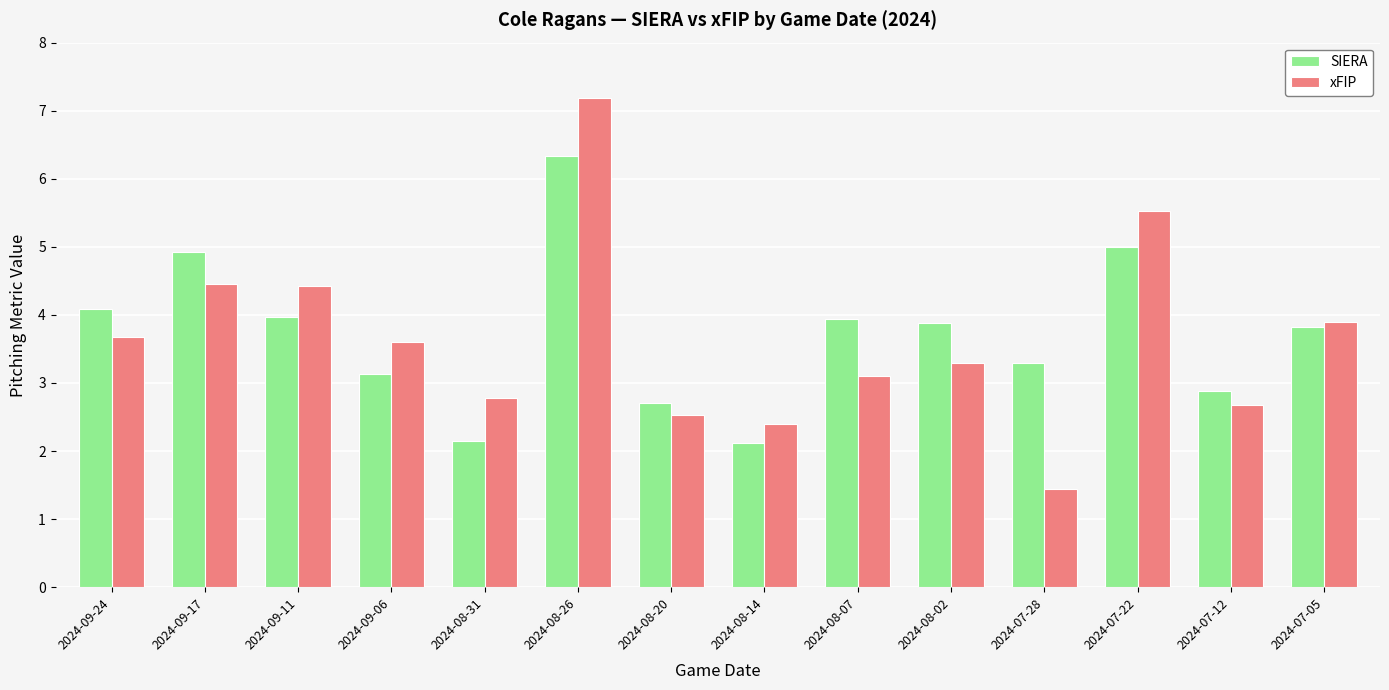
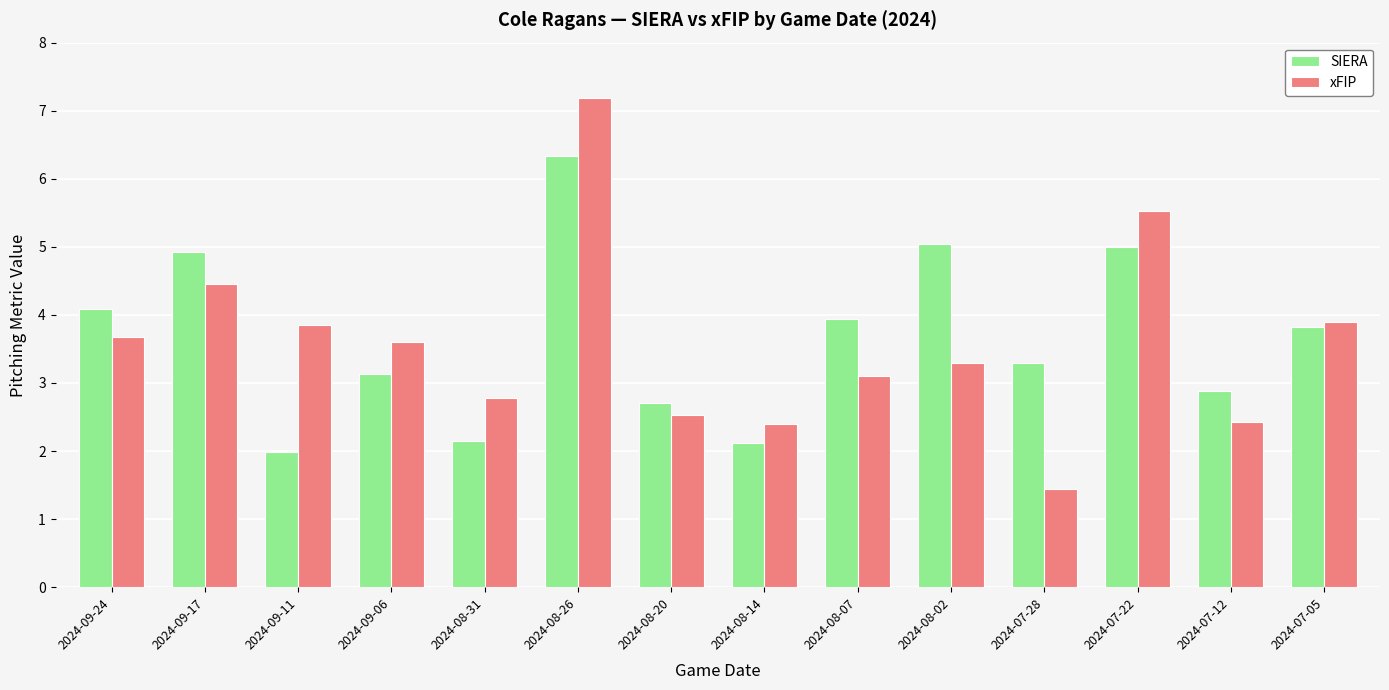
SIERA, 2024-09-11: 4.0 -> 2.0
xFIP, 2024-09-11: 4.4 -> 3.8
SIERA, 2024-08-02: 3.9 -> 5.0
xFIP, 2024-07-12: 2.7 -> 2.4
